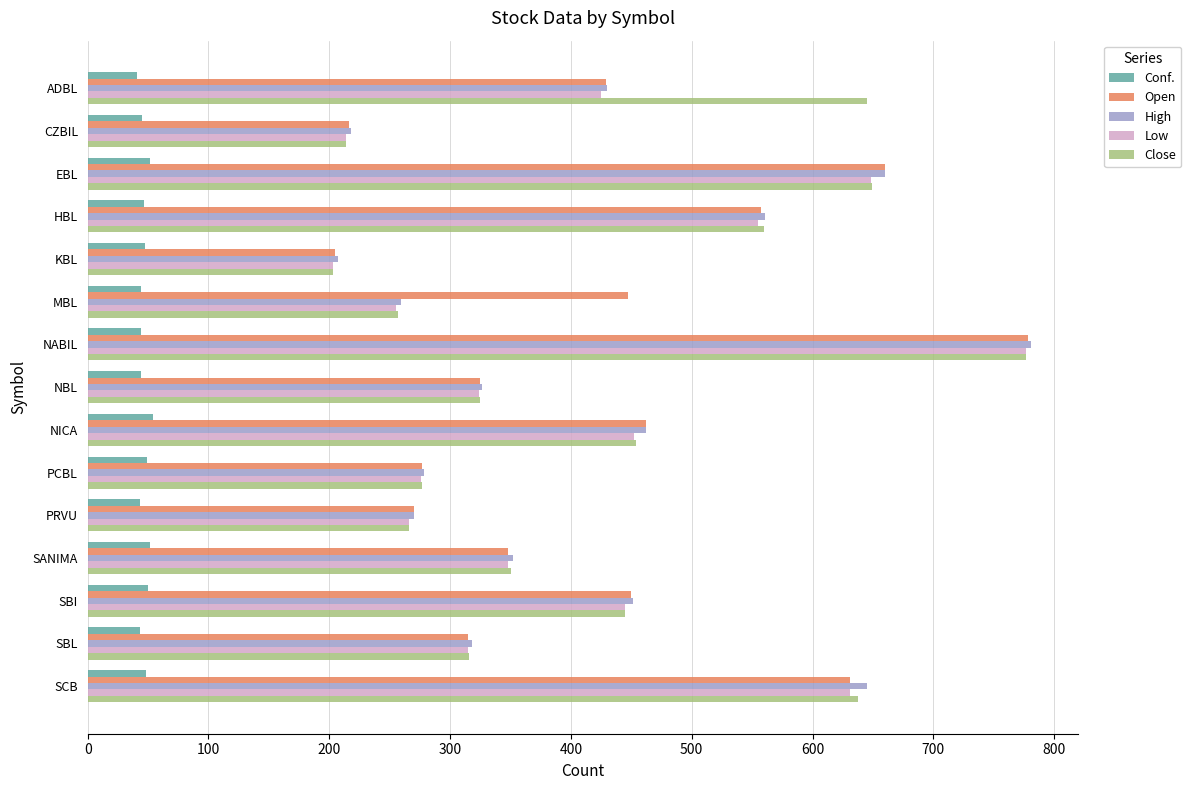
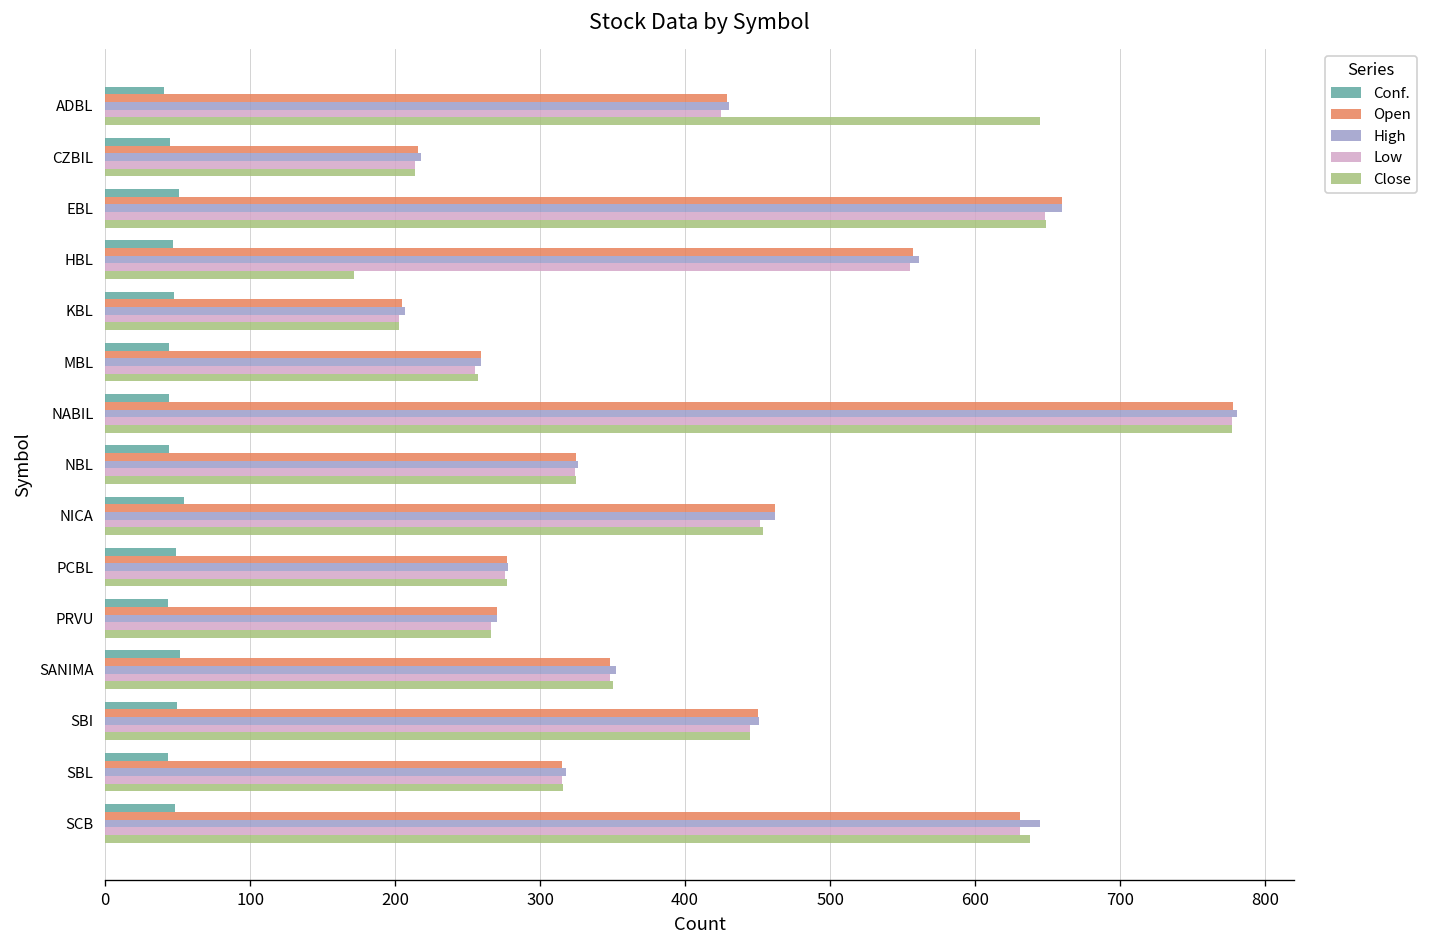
Close, HBL: 560 -> 172
Open, MBL: 447 -> 259
